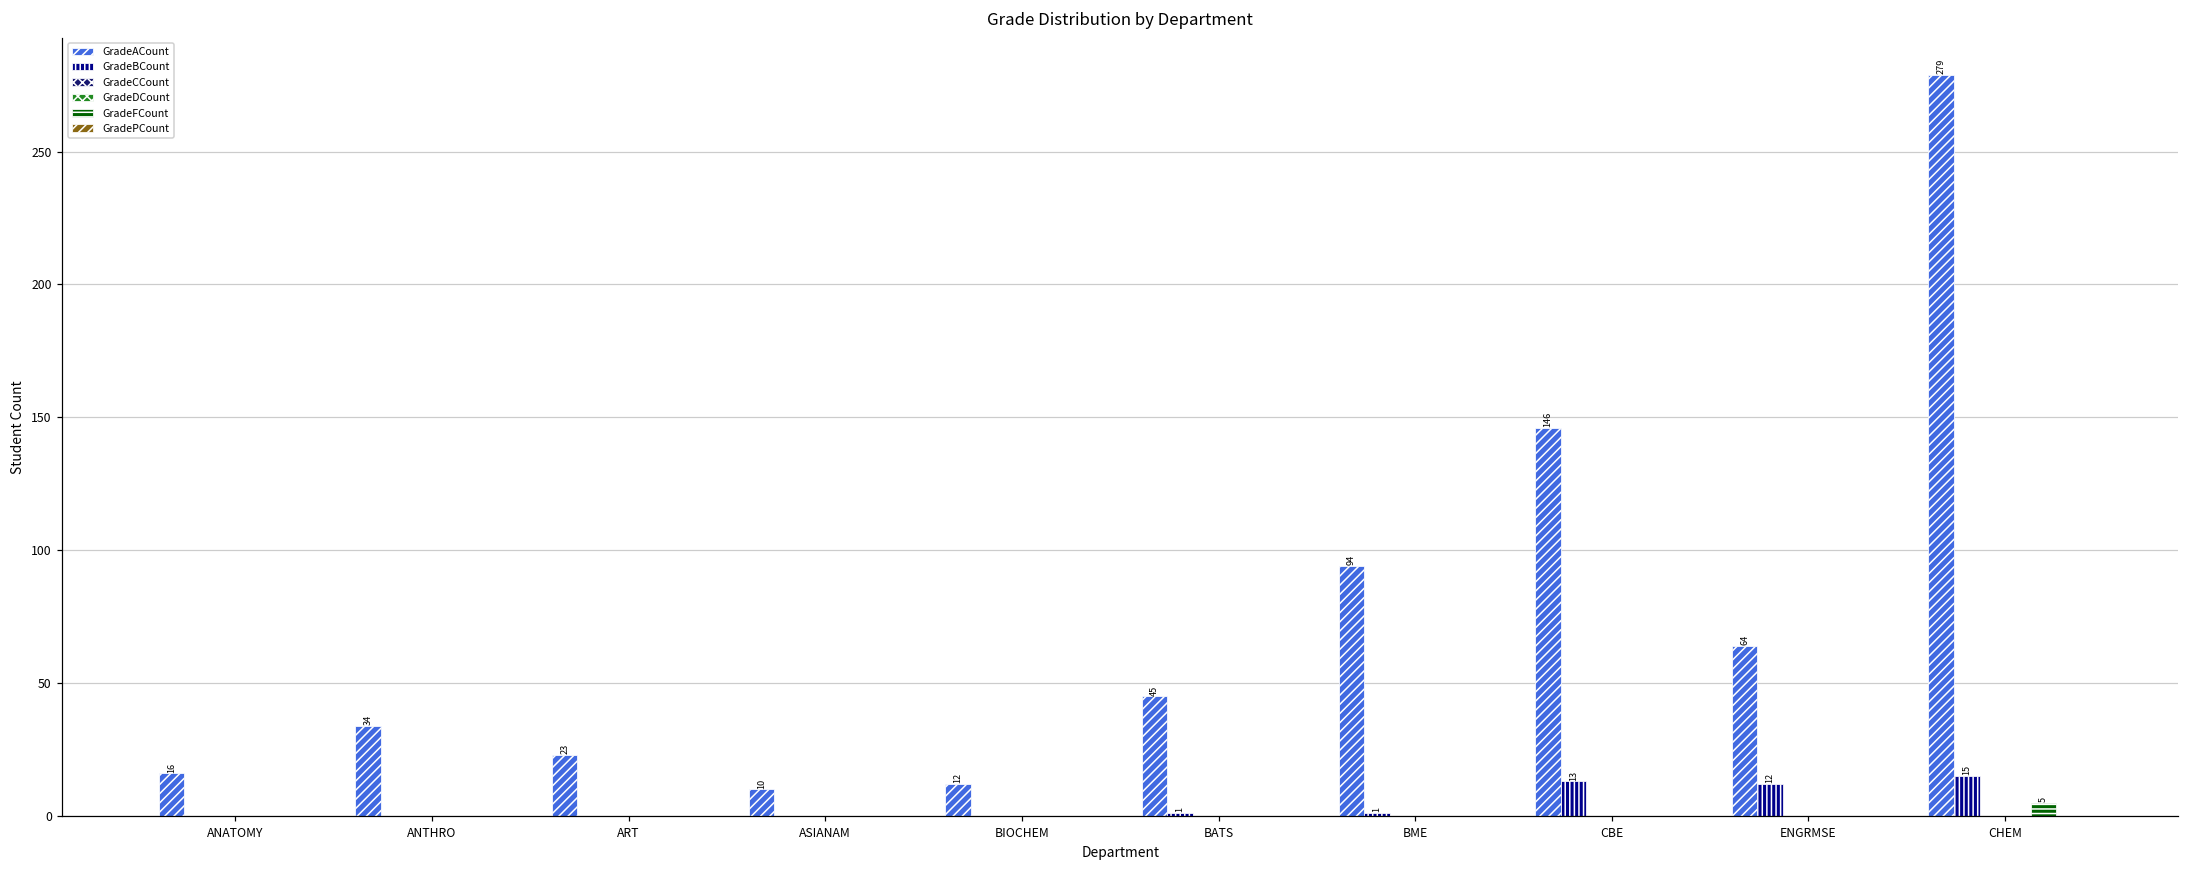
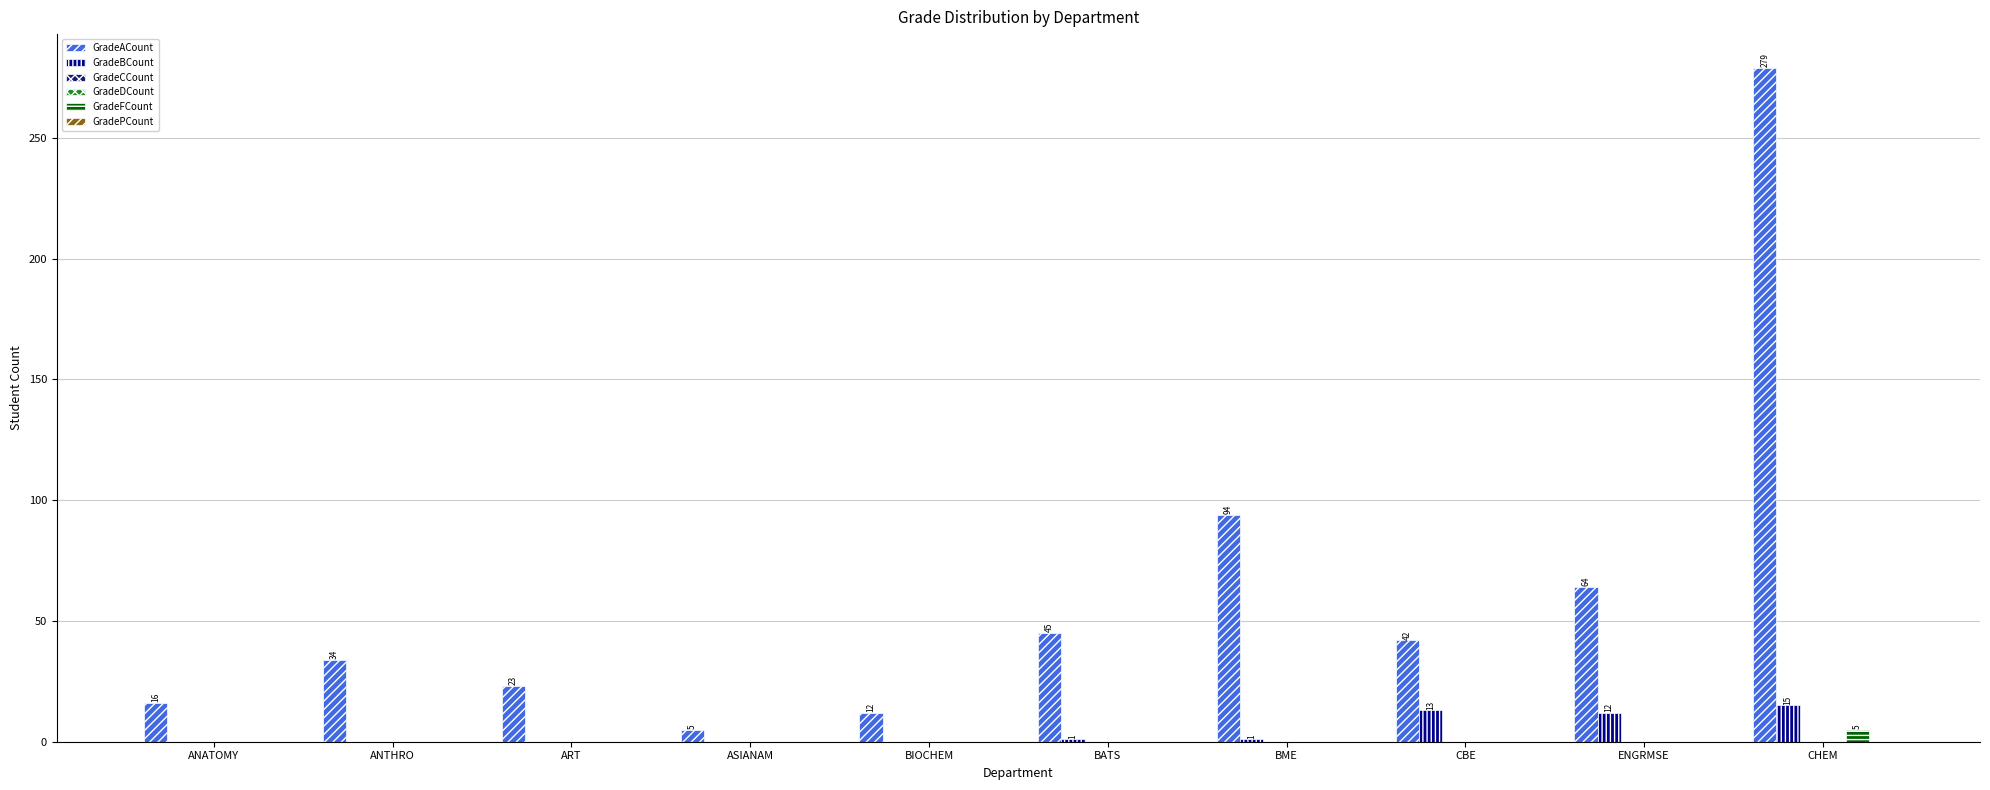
GradeACount, ASIANAM: 10 -> 5
GradeACount, CBE: 146 -> 42
